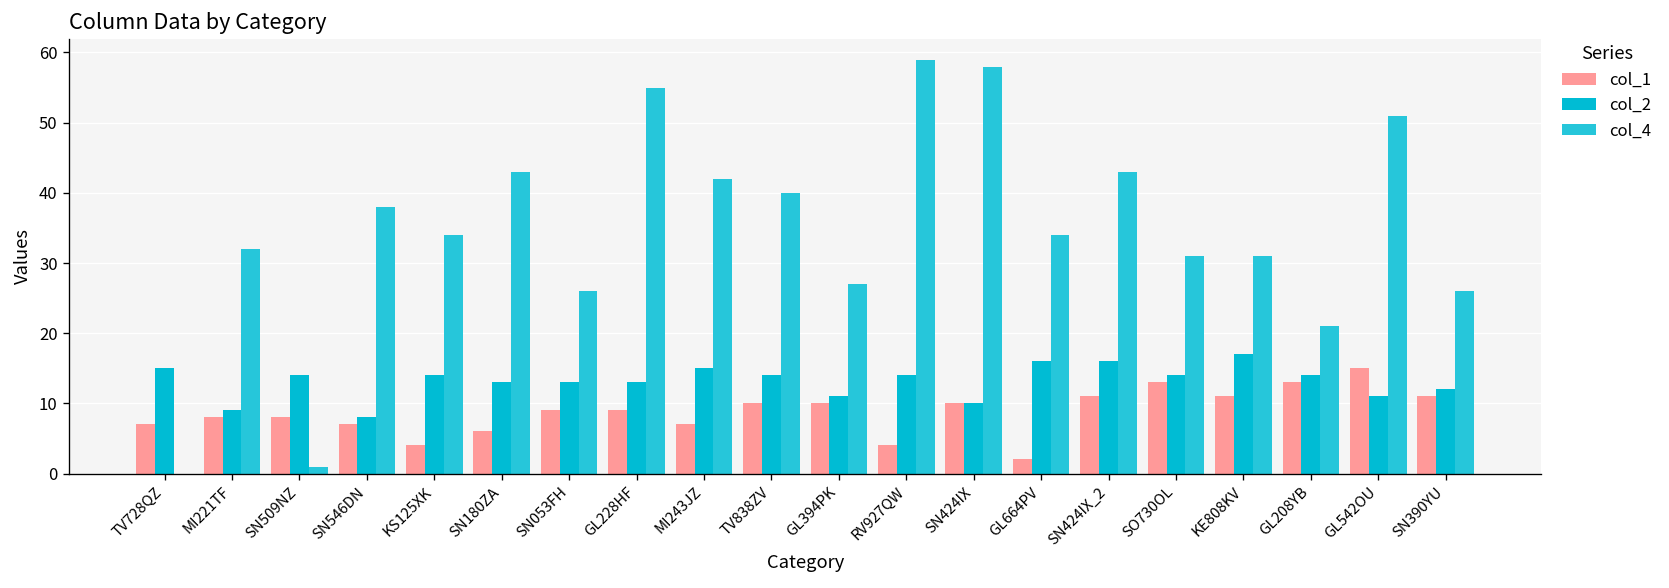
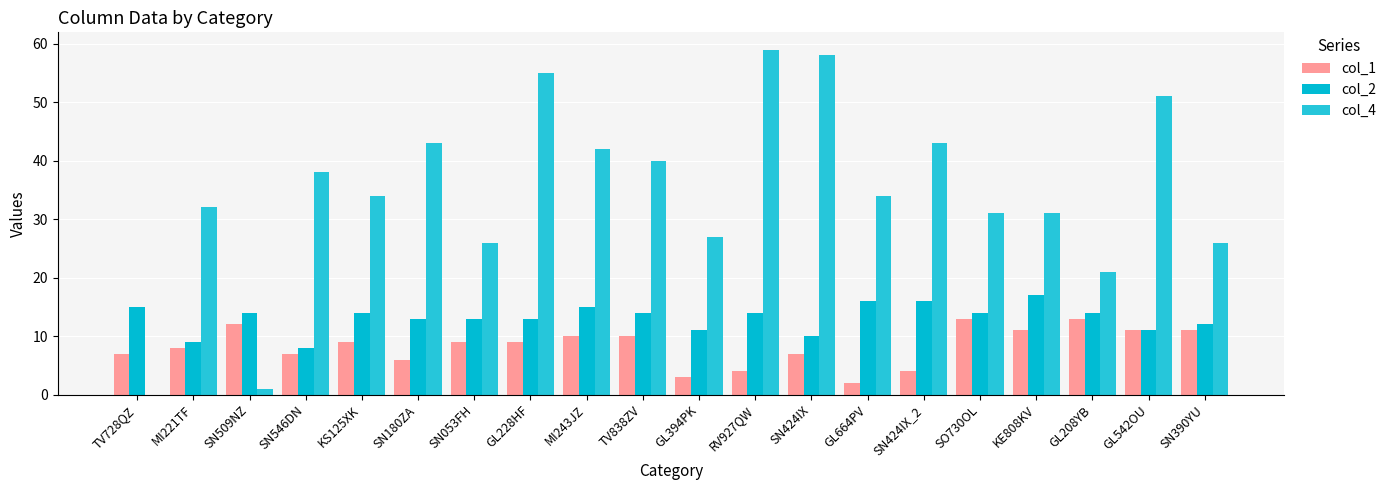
col_1, SN509NZ: 8 -> 12
col_1, KS125XK: 4 -> 9
col_1, MI243JZ: 7 -> 10
col_1, GL394PK: 10 -> 3
col_1, SN424IX: 10 -> 7
col_1, SN424IX_2: 11 -> 4
col_1, GL542OU: 15 -> 11
